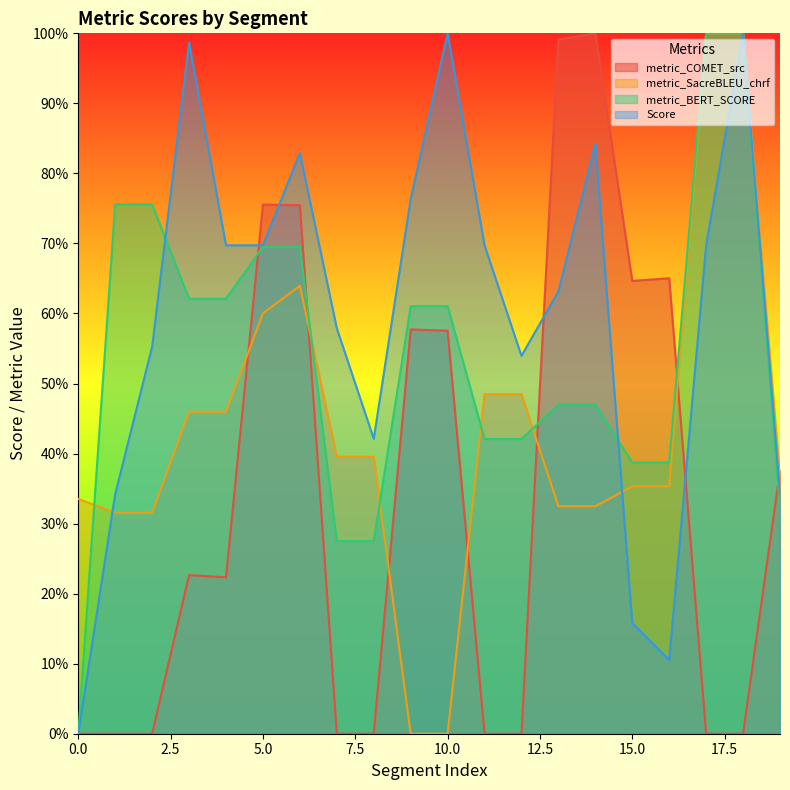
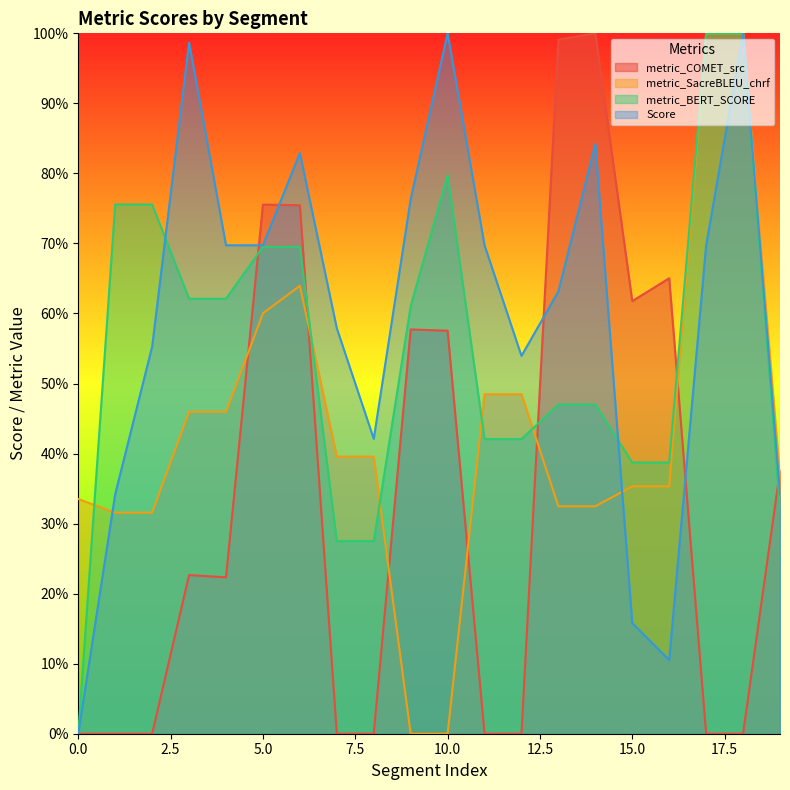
metric_BERT_SCORE, 10.0: 61% -> 80%
metric_COMET_src, 15.0: 65% -> 62%
